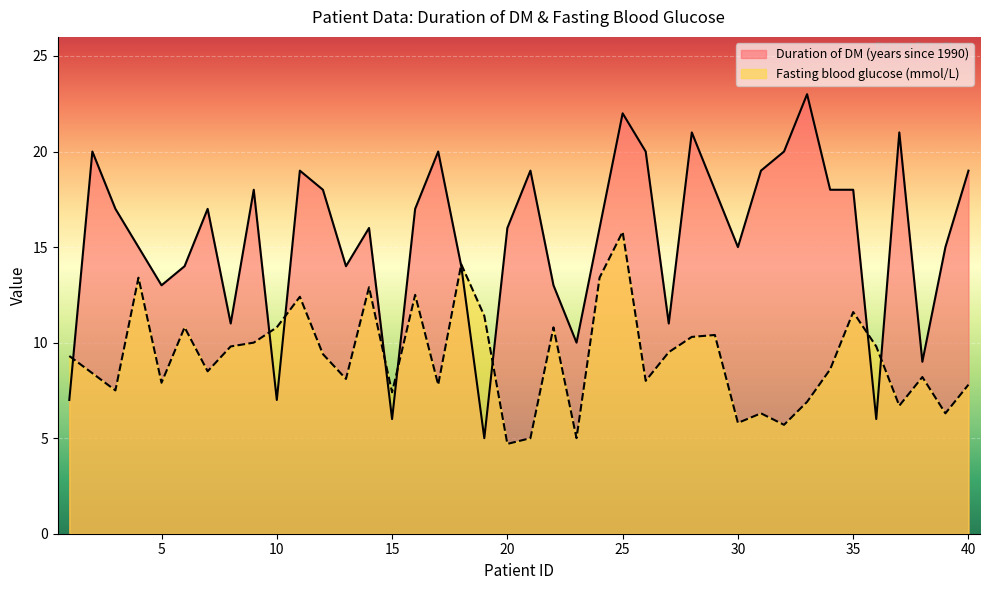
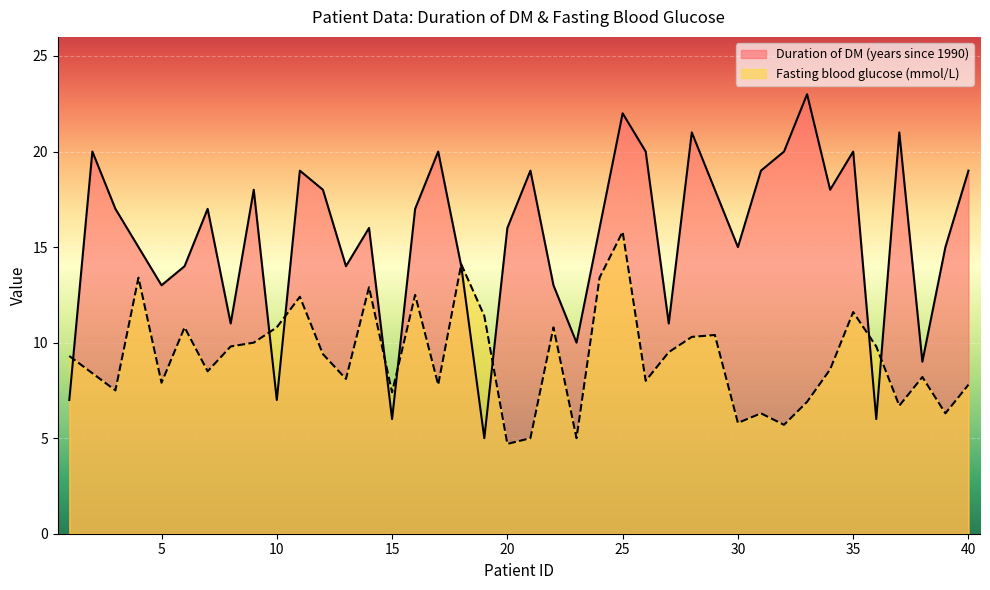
Duration of DM (years since 1990), 35: 18.0 -> 20.0
